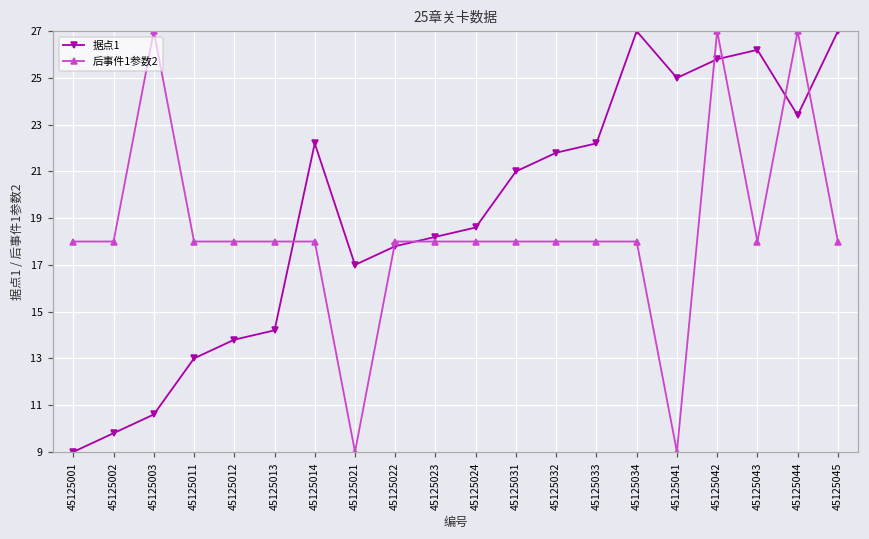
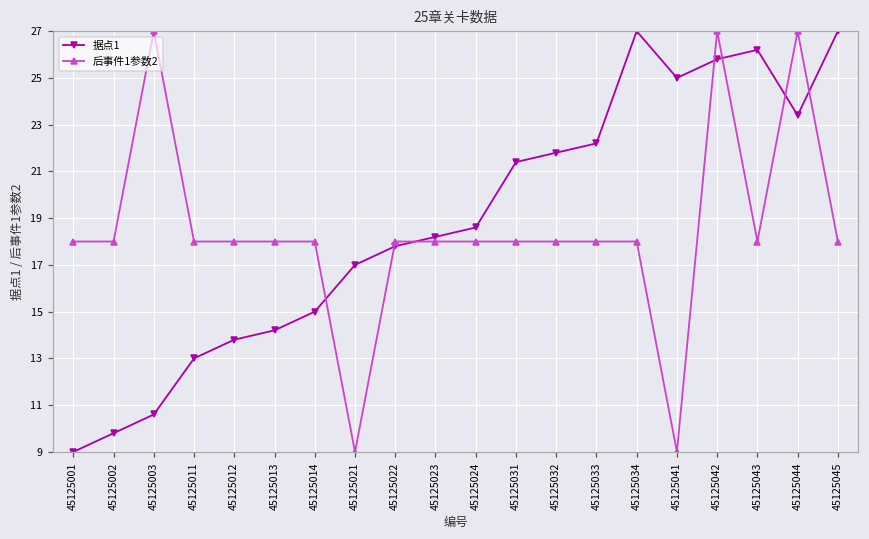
据点1, 45125014: 22.2 -> 15.0
据点1, 45125031: 21.0 -> 21.4
